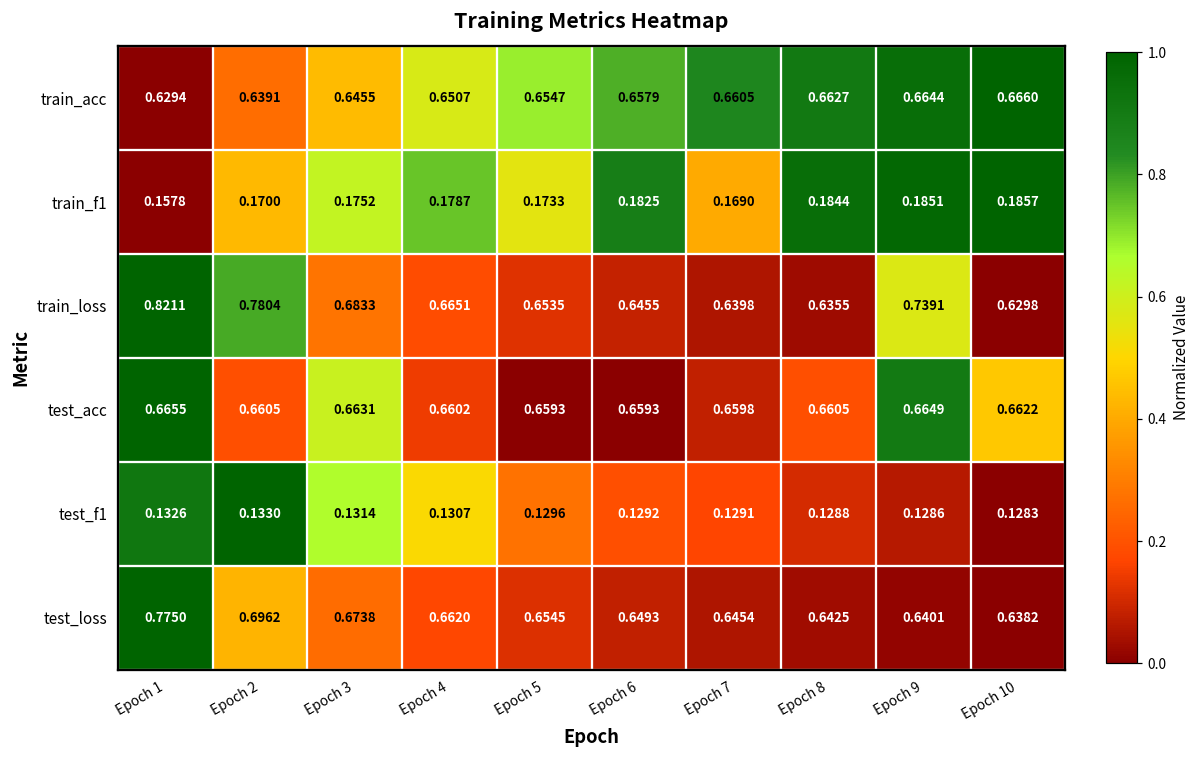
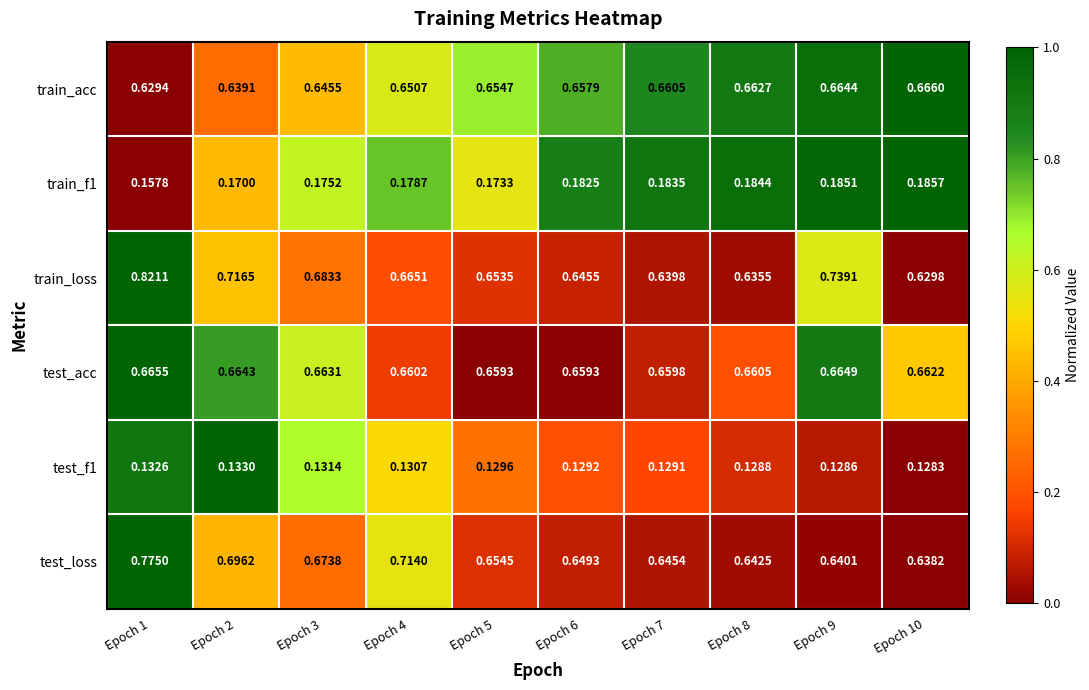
train_f1, Epoch 7: 0.1690 -> 0.1835
train_loss, Epoch 2: 0.7804 -> 0.7165
test_acc, Epoch 2: 0.6605 -> 0.6643
test_loss, Epoch 4: 0.6620 -> 0.7140
